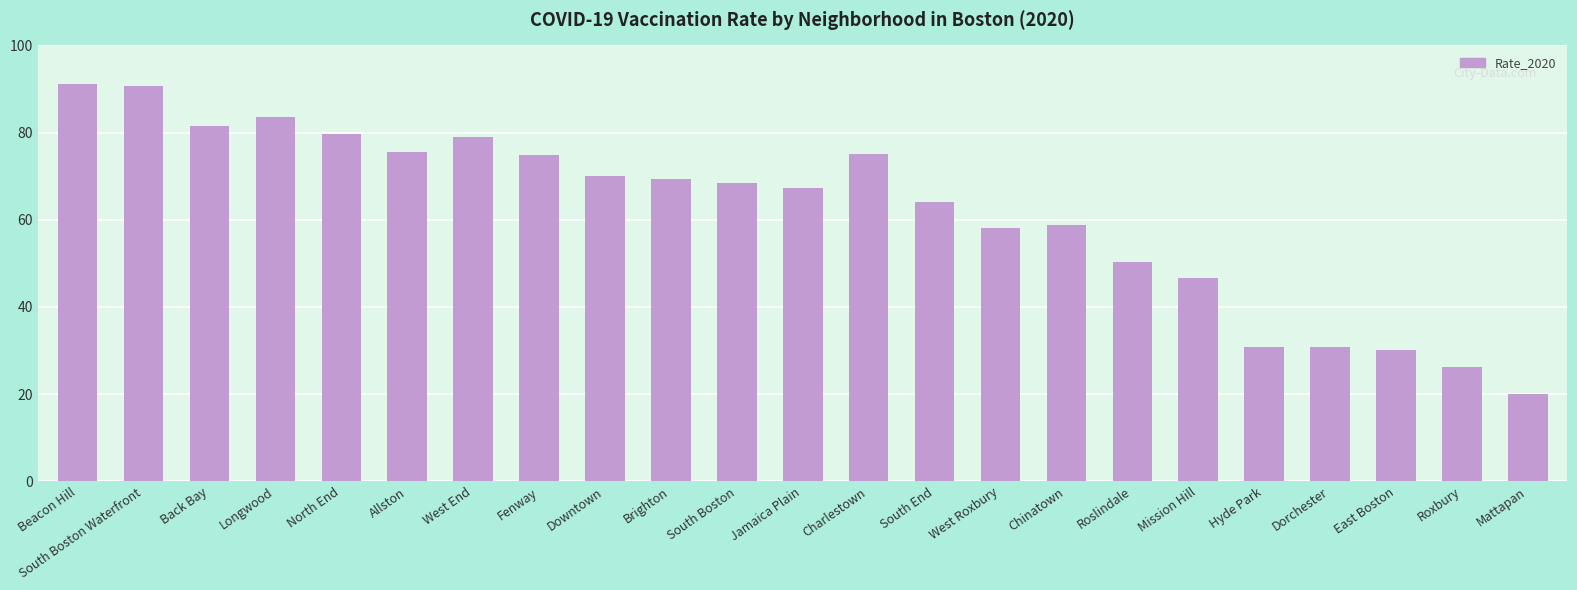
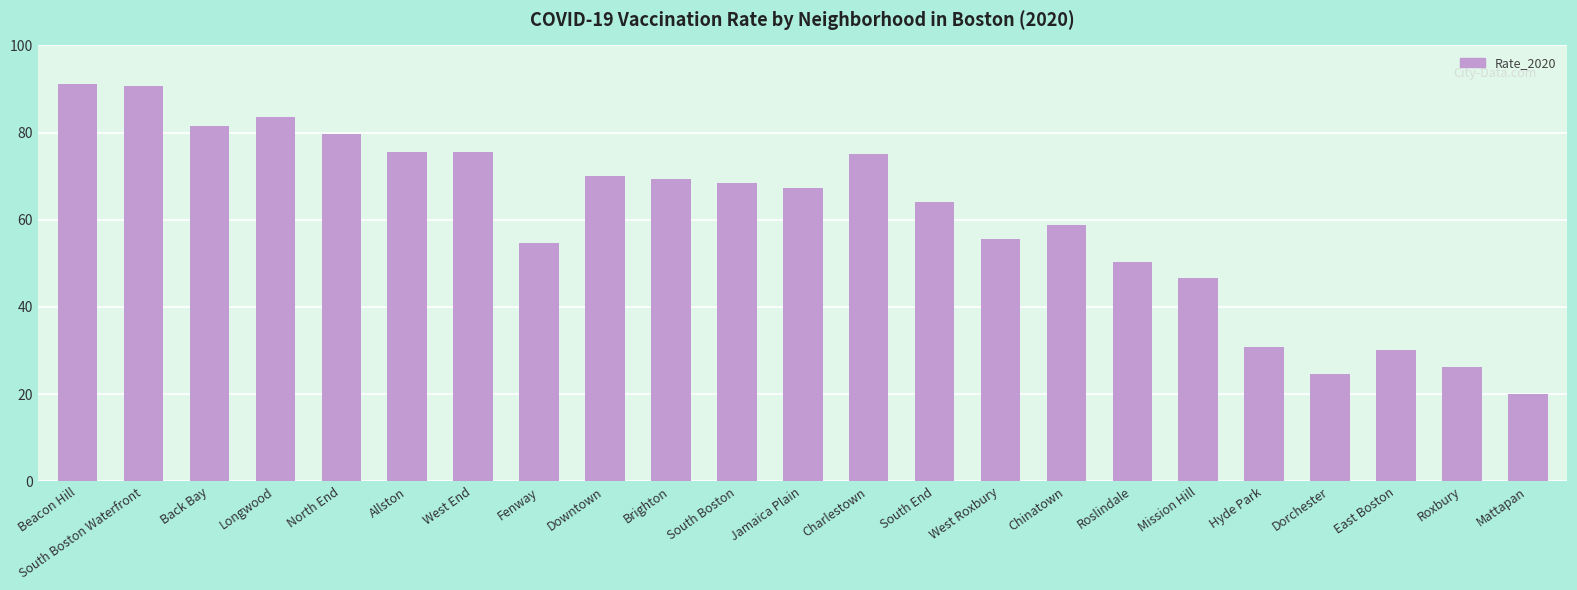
West End: 79 -> 76
Fenway: 75 -> 55
West Roxbury: 58 -> 56
Dorchester: 31 -> 25
